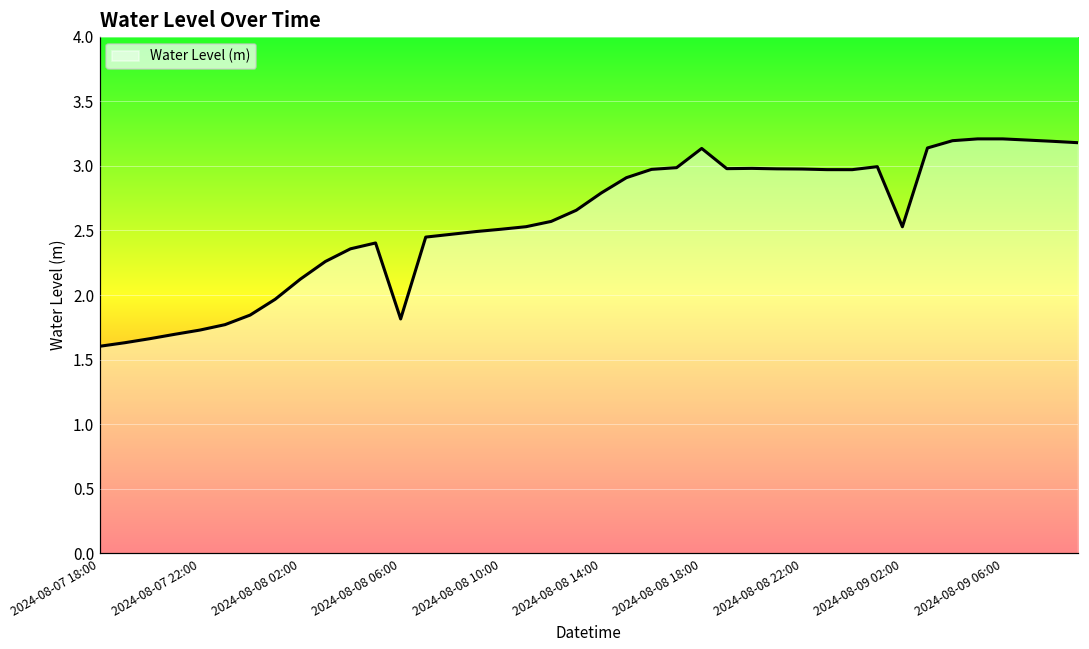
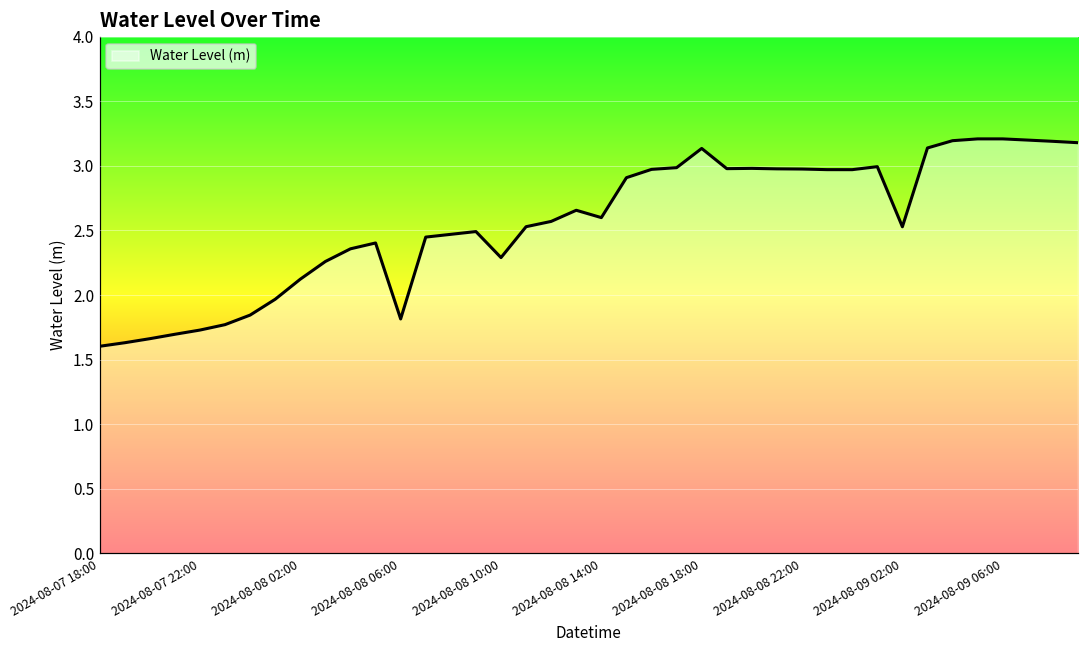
2024-08-08 10:00: 2.51 -> 2.29
2024-08-08 14:00: 2.79 -> 2.60
